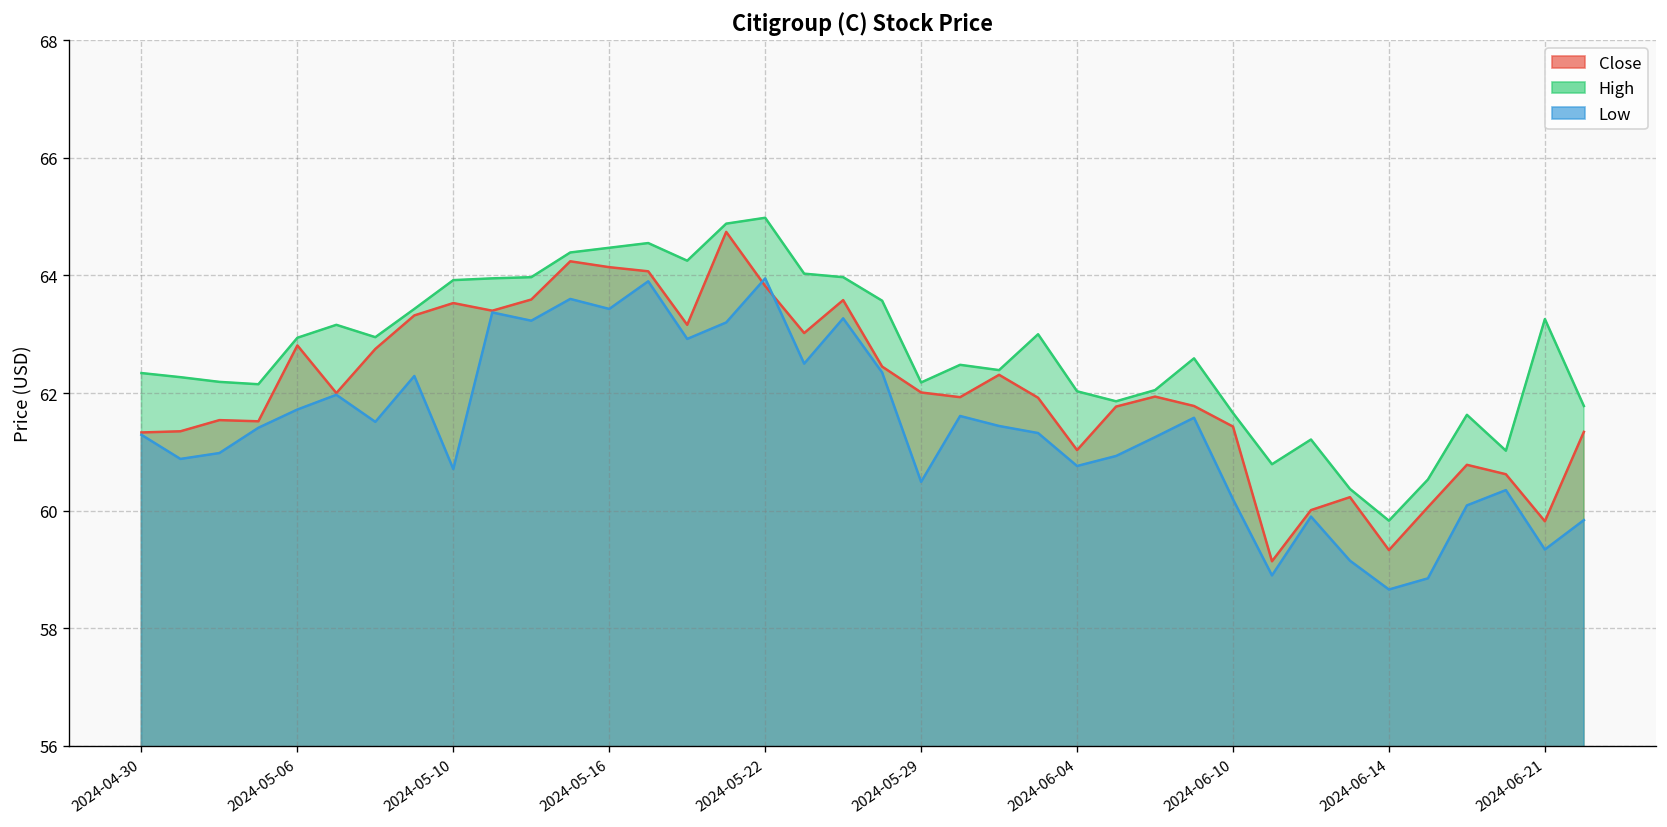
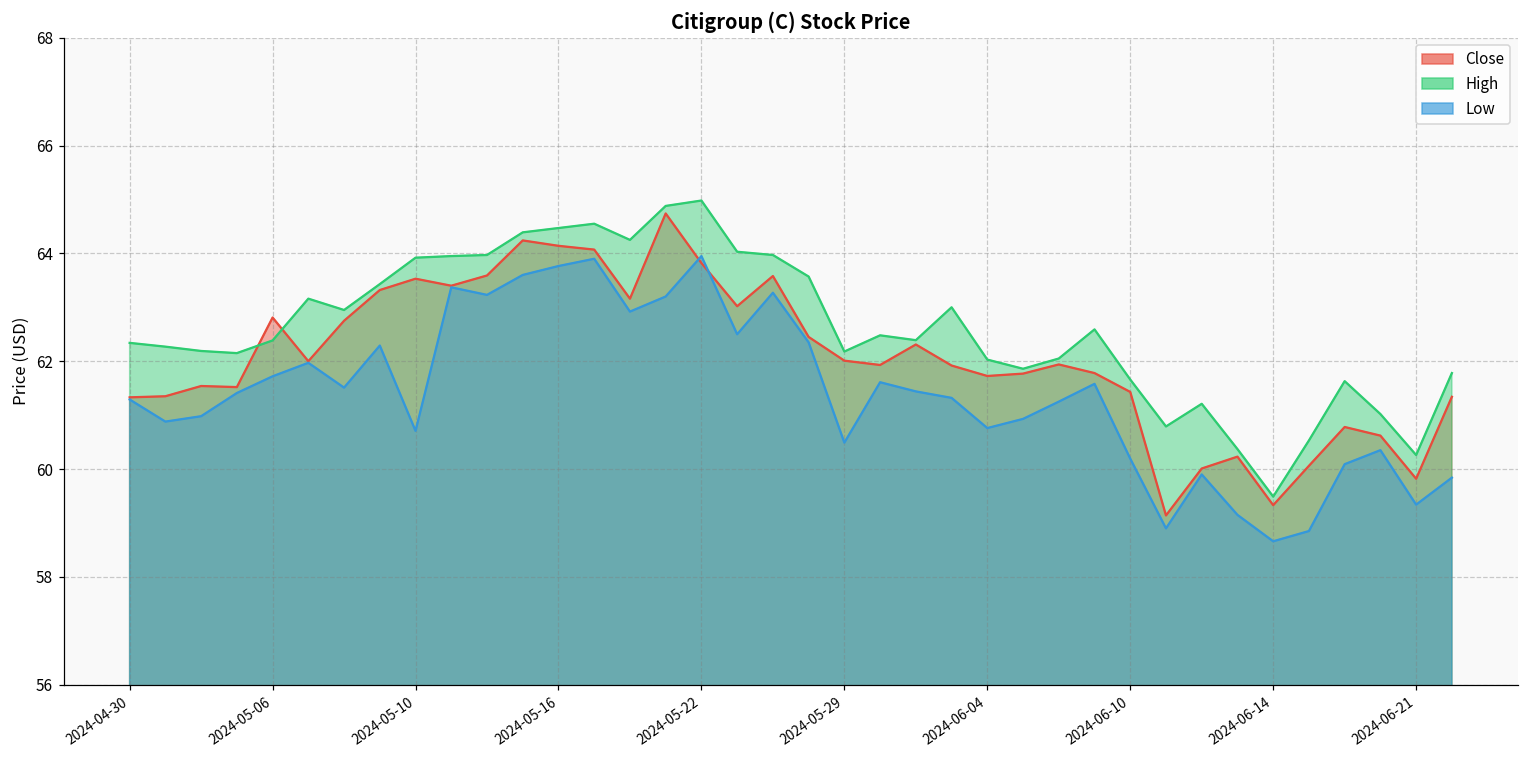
High, 2024-05-06: 62.9 -> 62.4
Low, 2024-05-16: 63.4 -> 63.8
Close, 2024-06-04: 61.0 -> 61.7
High, 2024-06-14: 59.8 -> 59.5
High, 2024-06-21: 63.3 -> 60.3
